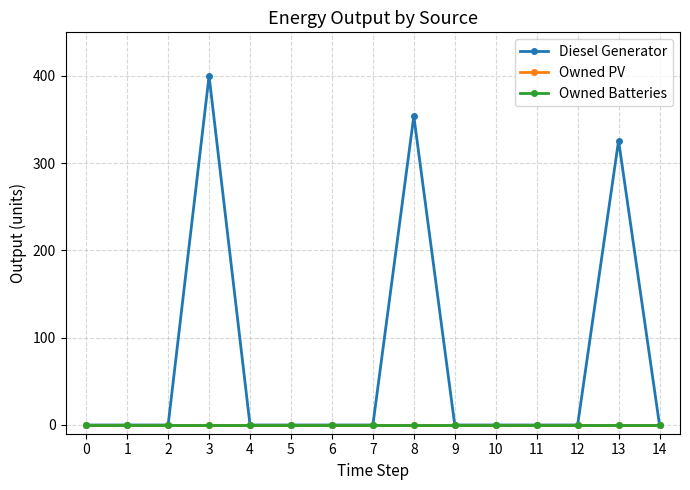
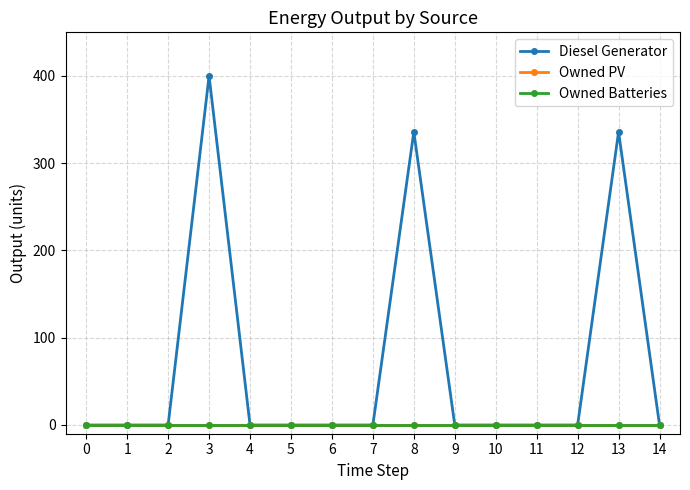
Diesel Generator, 8: 350 -> 340
Diesel Generator, 13: 330 -> 340
